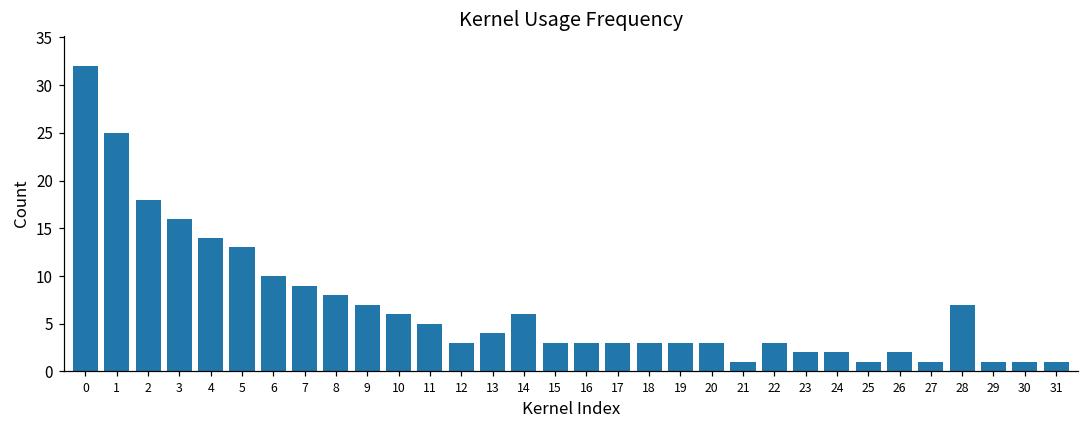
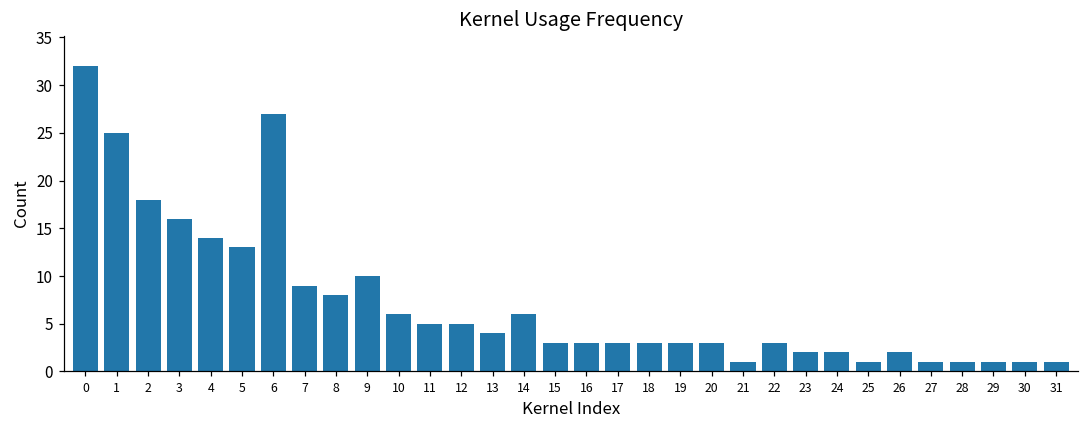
6: 10 -> 27
9: 7 -> 10
12: 3 -> 5
28: 7 -> 1
